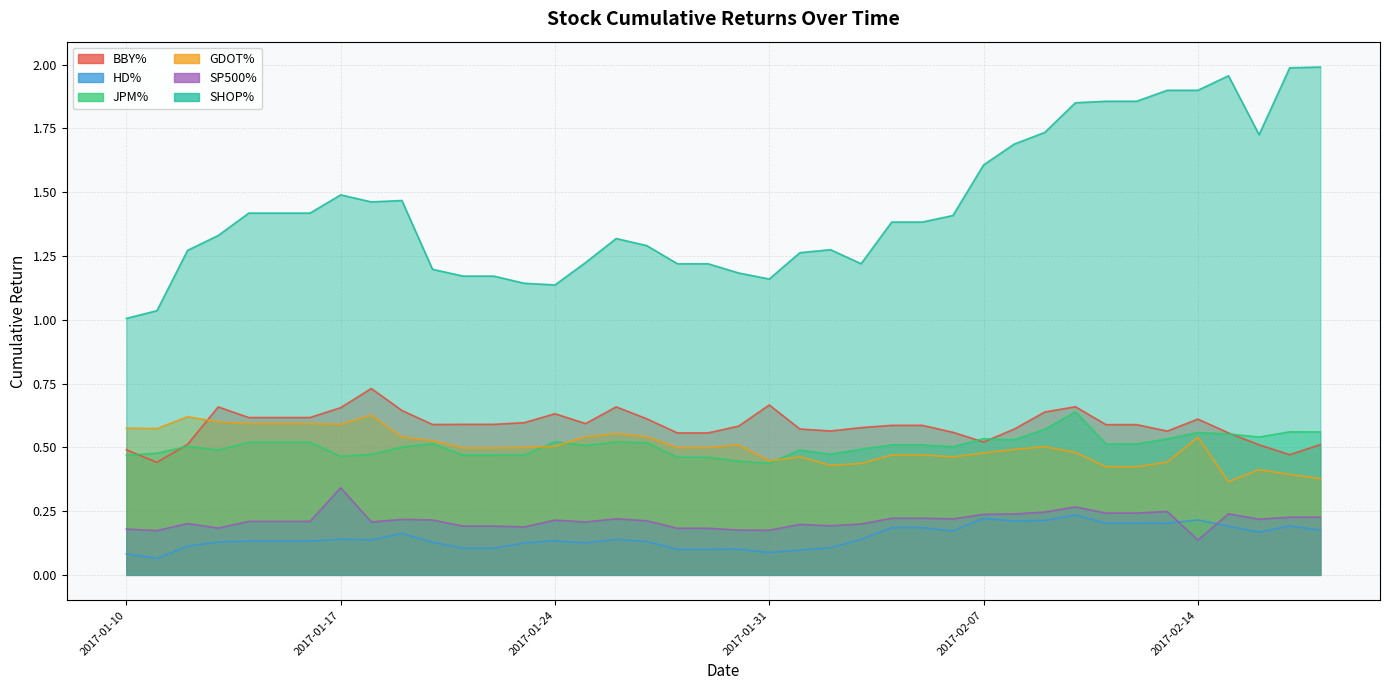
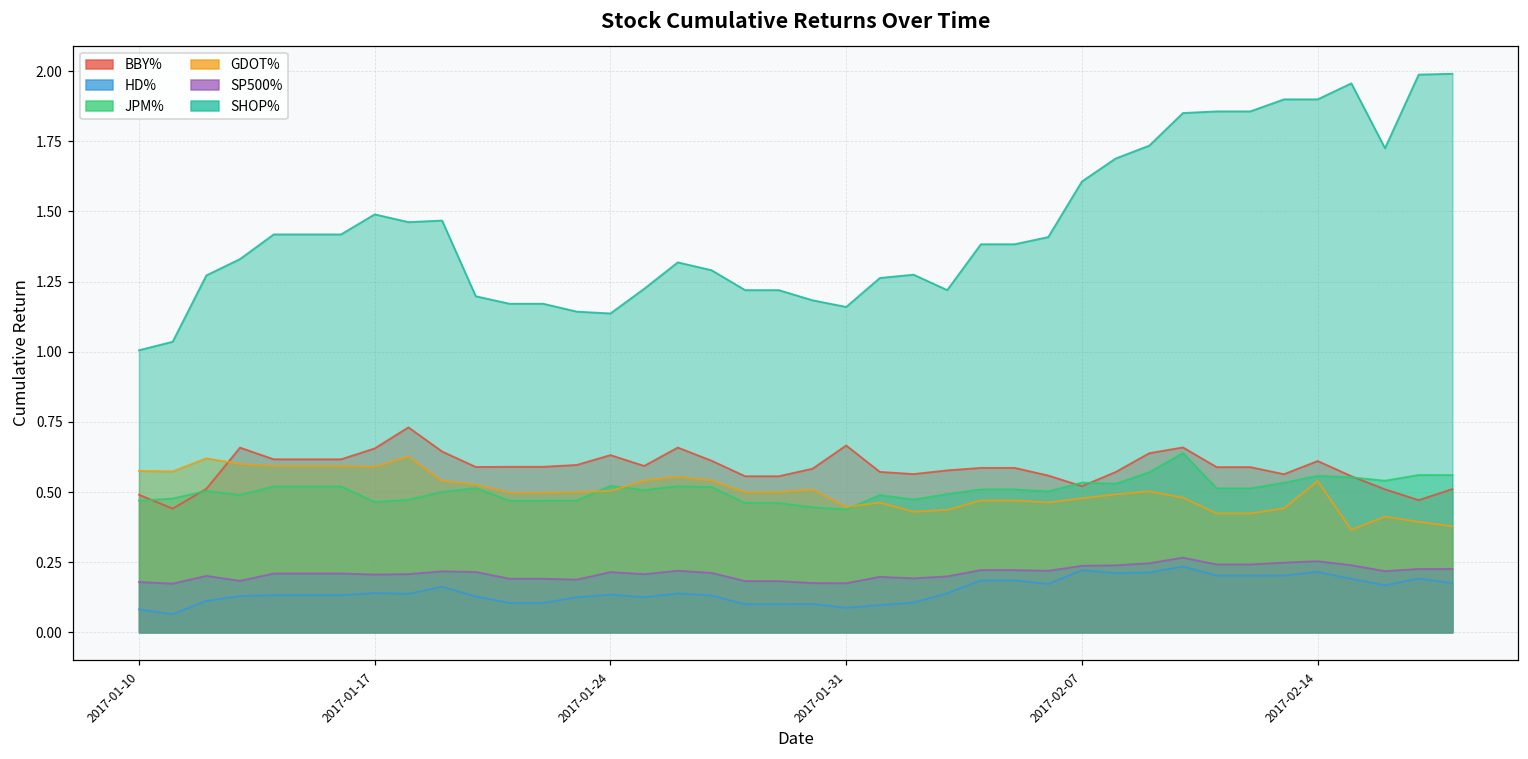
SP500%, 2017-01-17: 0.34 -> 0.21
SP500%, 2017-02-14: 0.14 -> 0.25
